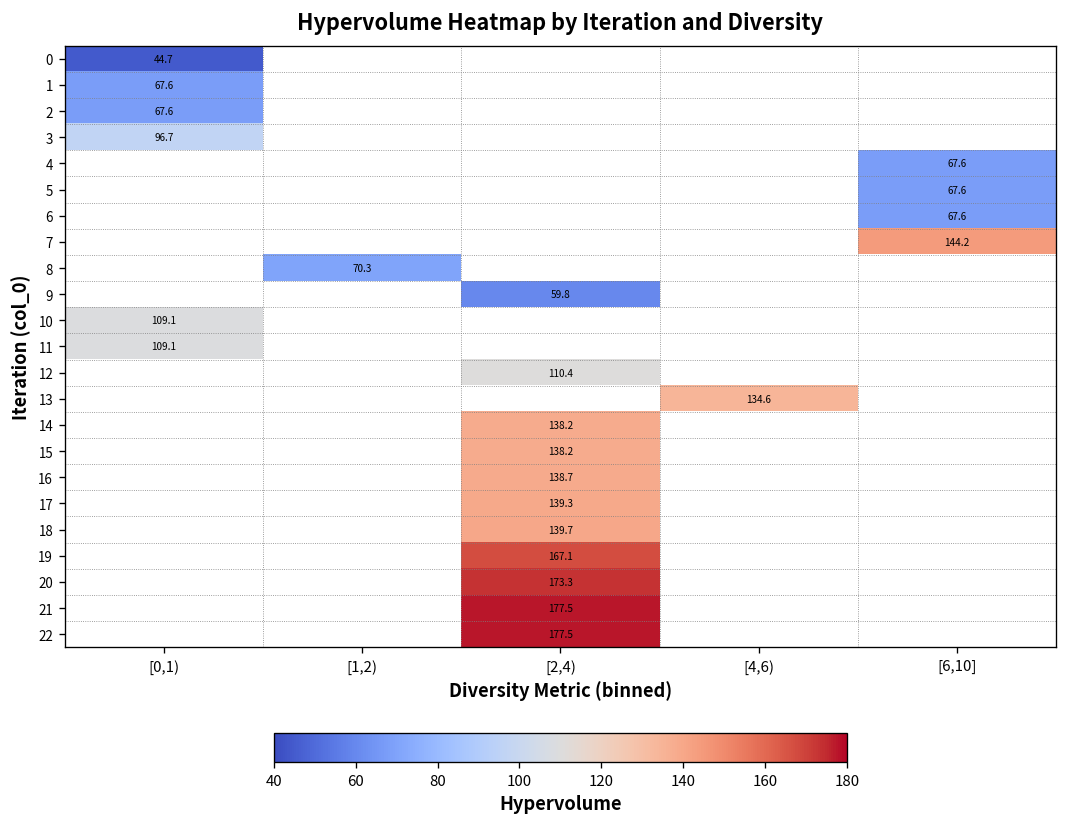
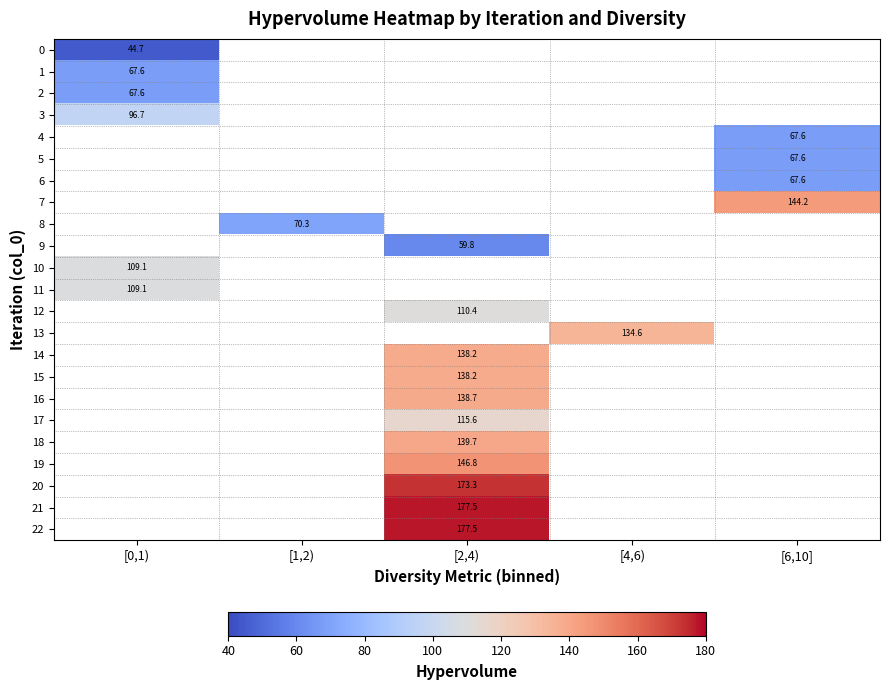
17, [2,4): 139.3 -> 115.6
19, [2,4): 167.1 -> 146.8
